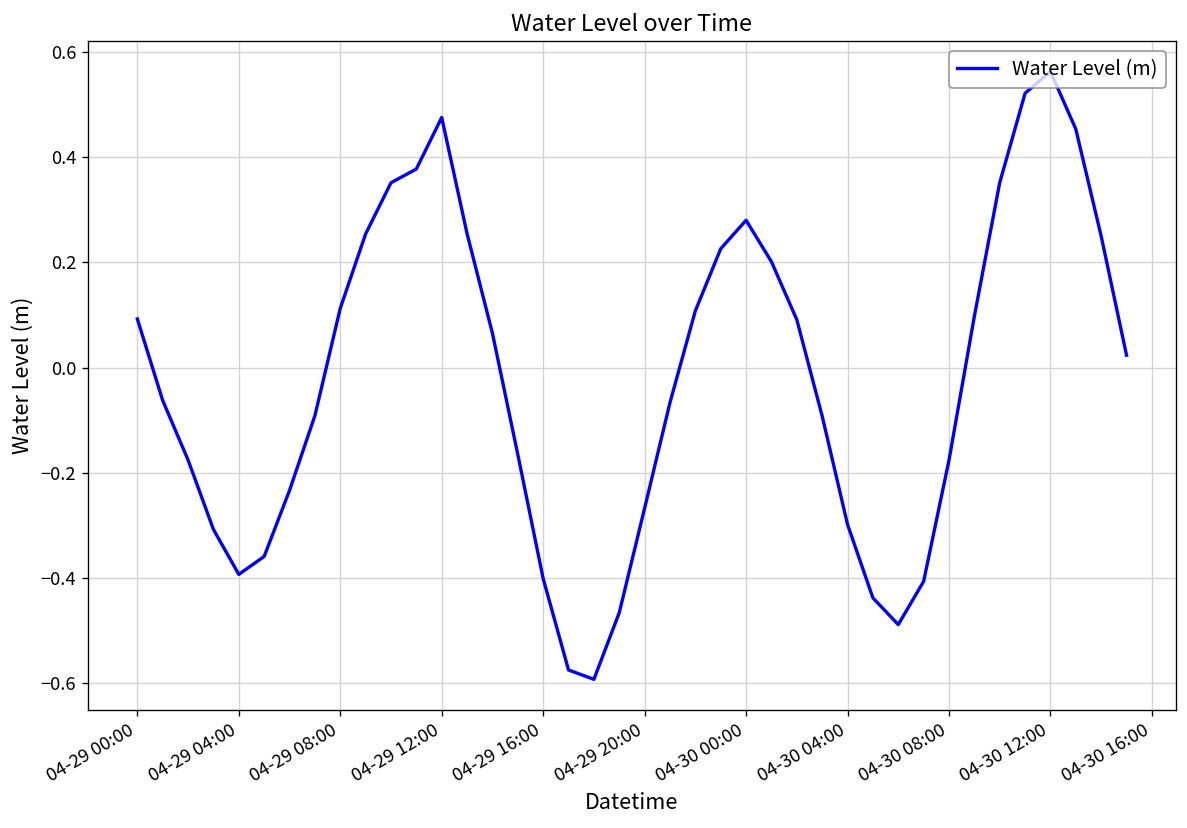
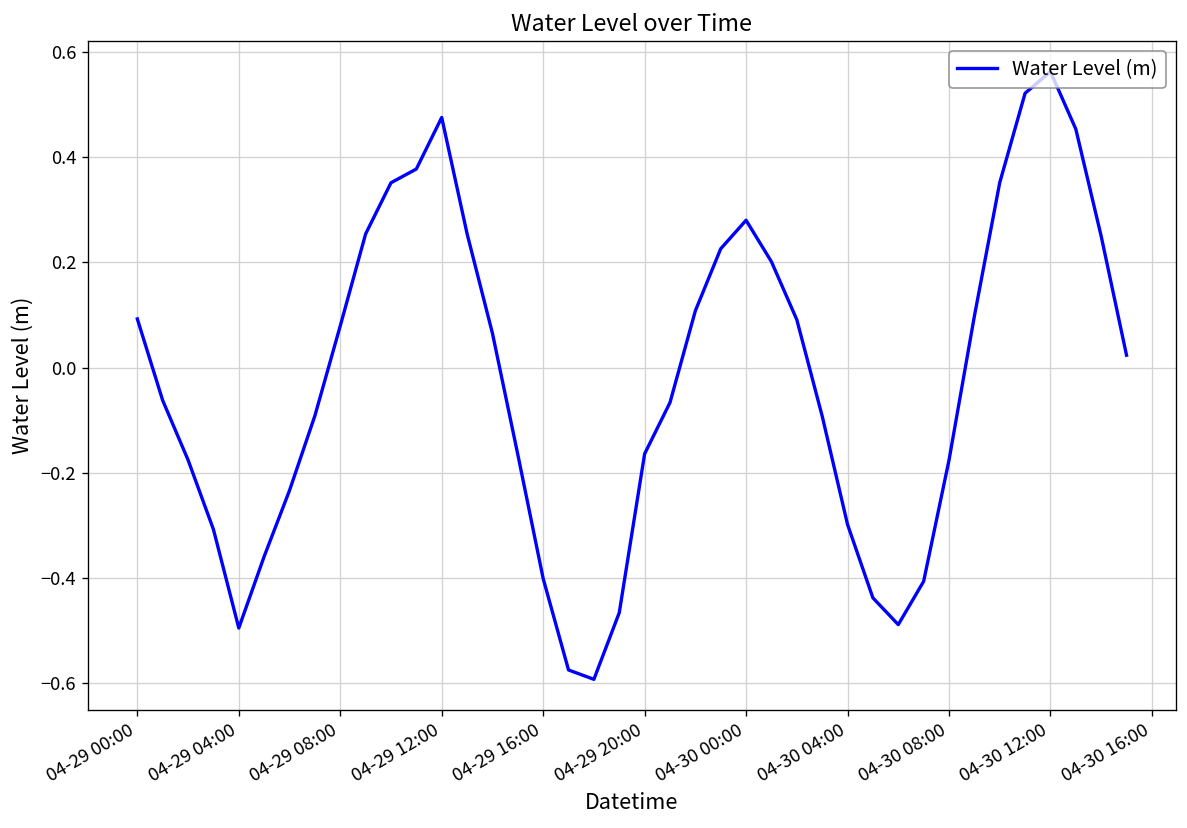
04-29 04:00: -0.39 -> -0.50
04-29 08:00: 0.11 -> 0.08
04-29 20:00: -0.27 -> -0.16
